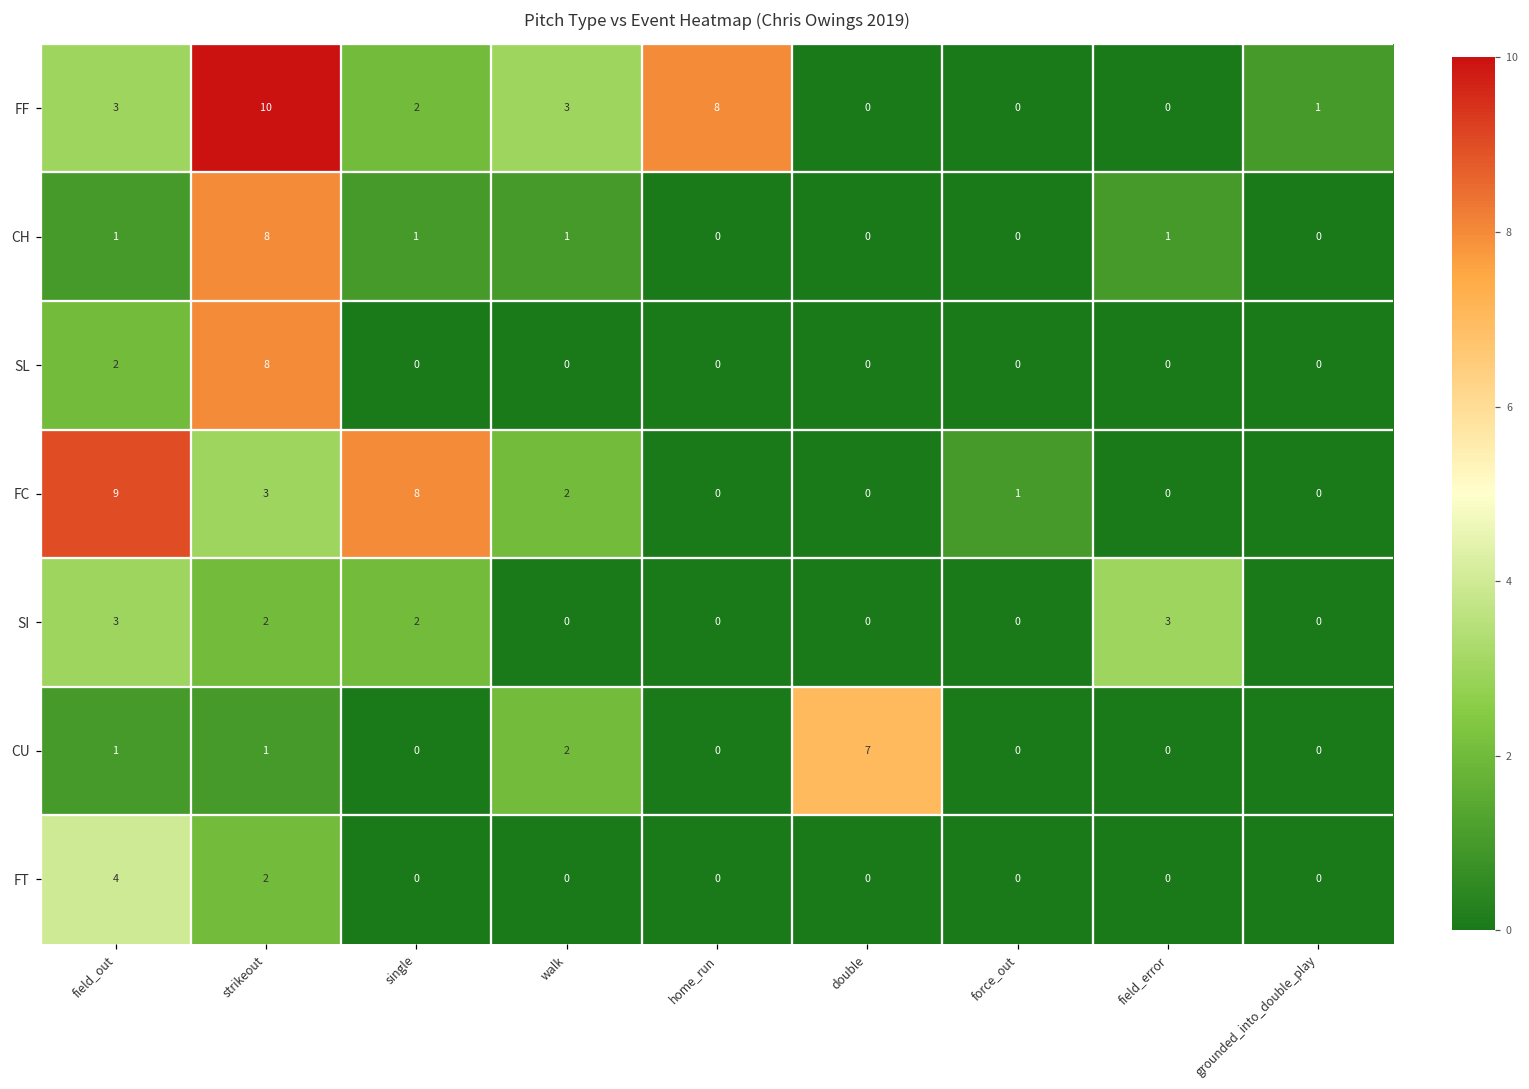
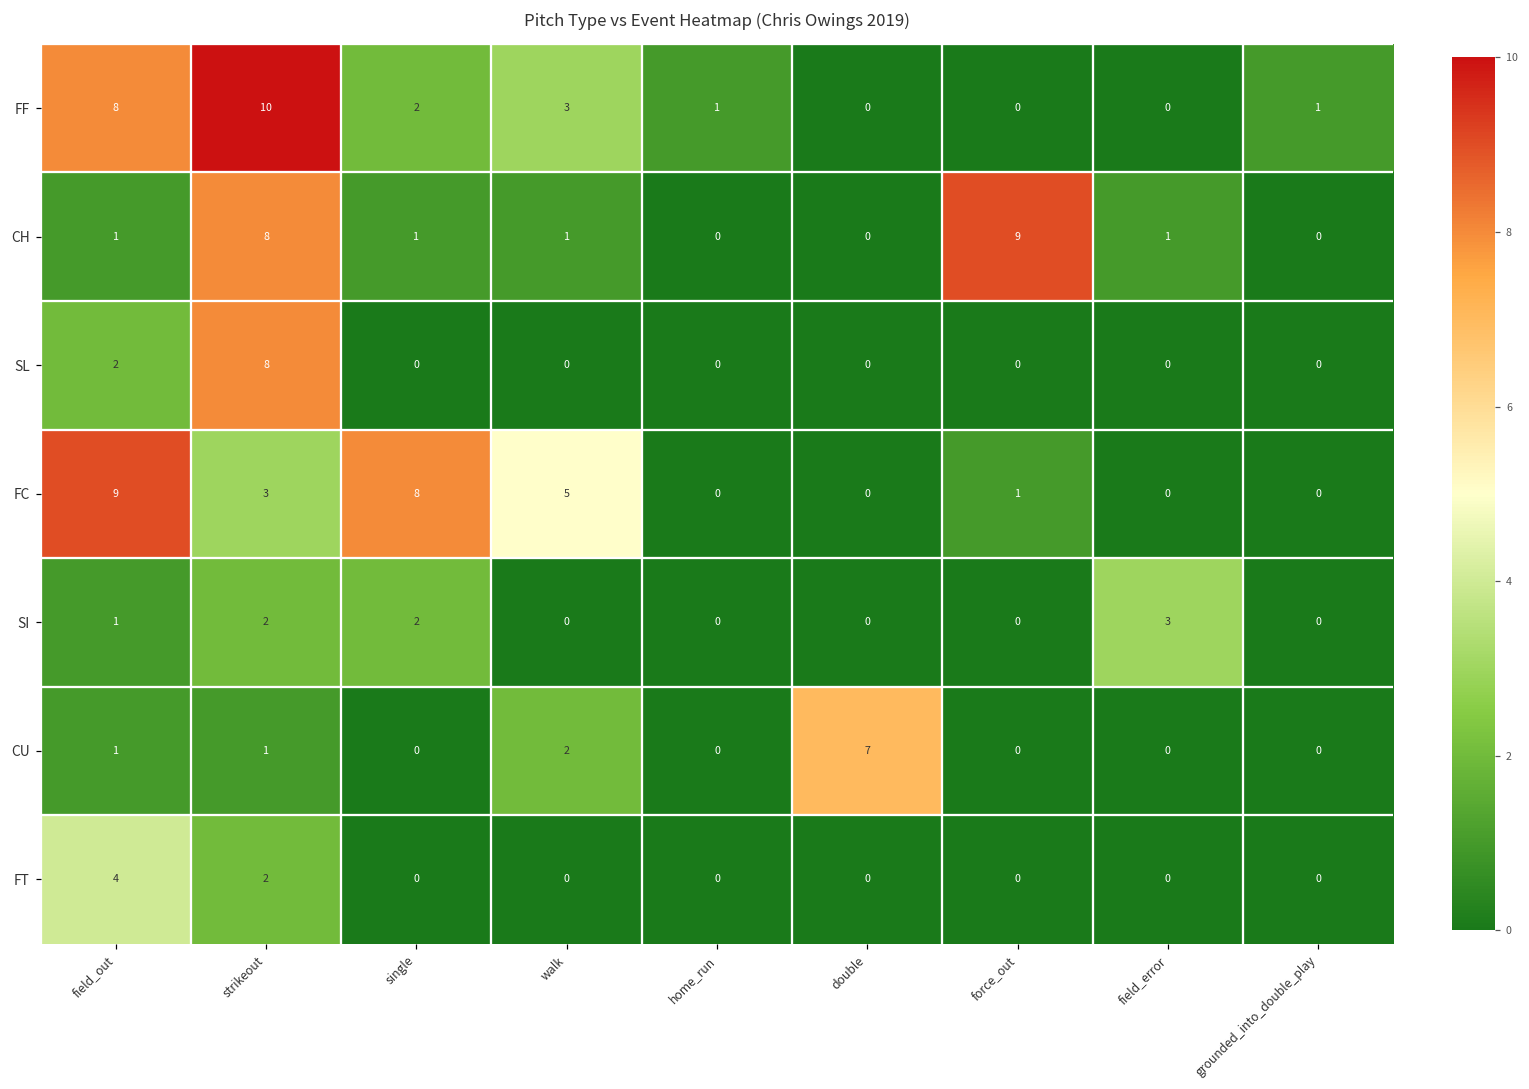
FF, field_out: 3 -> 8
FF, home_run: 8 -> 1
CH, force_out: 0 -> 9
FC, walk: 2 -> 5
SI, field_out: 3 -> 1
